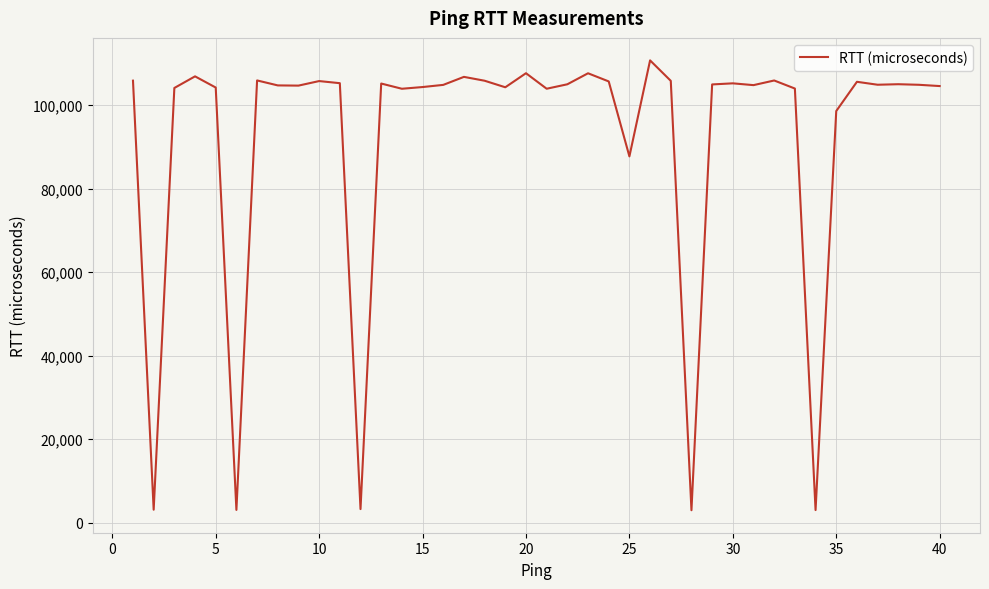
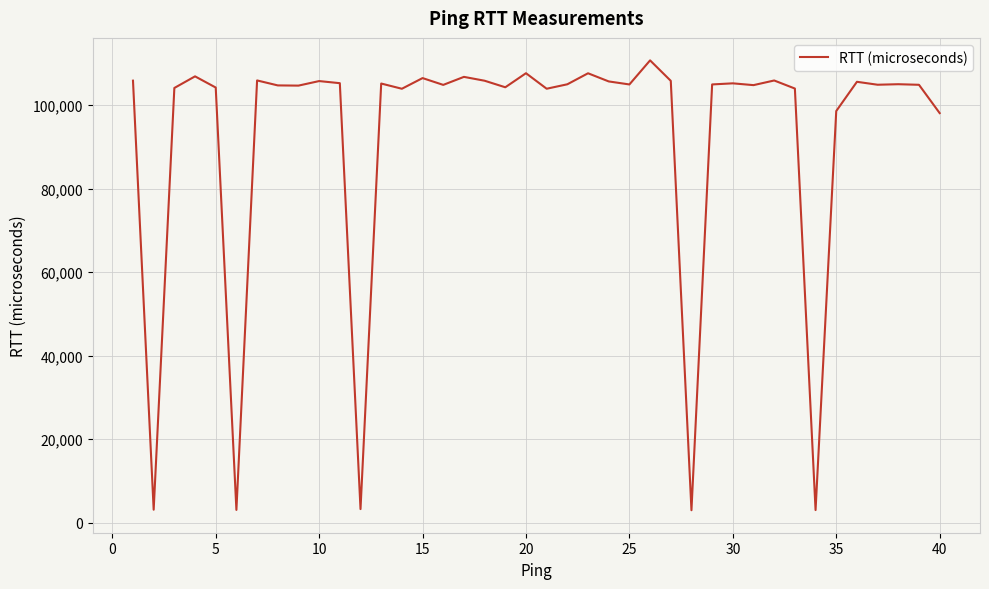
15: 104,000 -> 106,000
25: 88,000 -> 105,000
40: 105,000 -> 98,000
